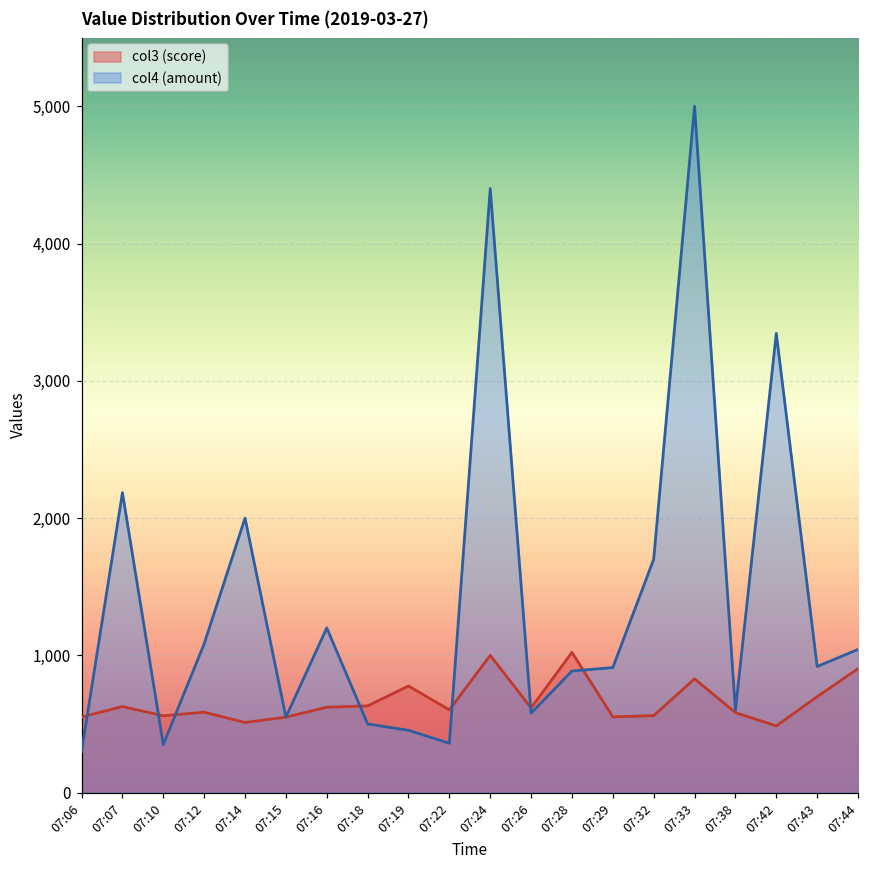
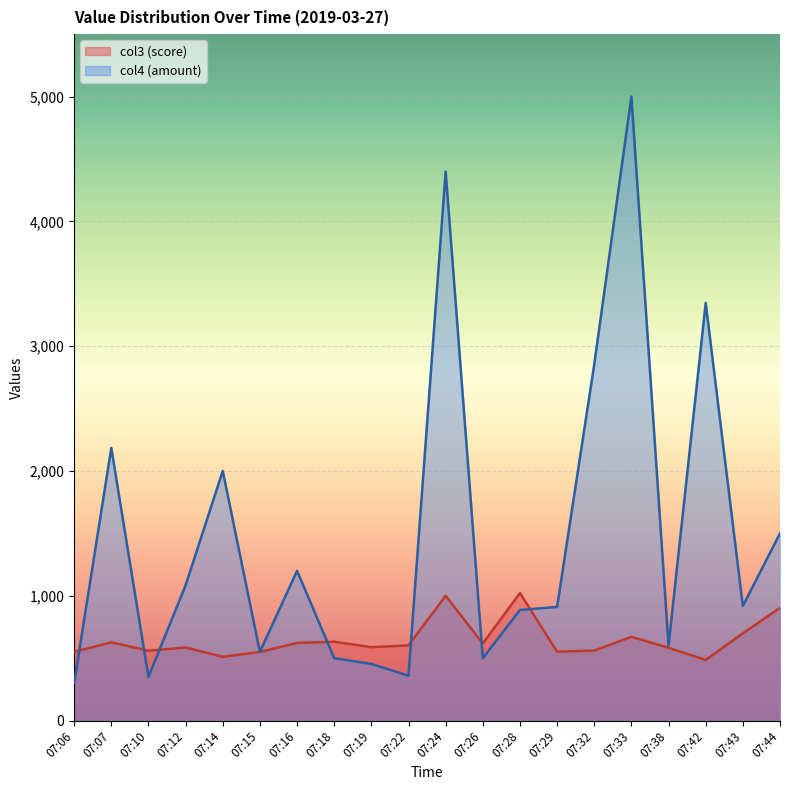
col3 (score), 07:19: 780 -> 590
col4 (amount), 07:26: 580 -> 500
col4 (amount), 07:32: 1,700 -> 2,860
col3 (score), 07:33: 830 -> 670
col4 (amount), 07:44: 1,040 -> 1,500
